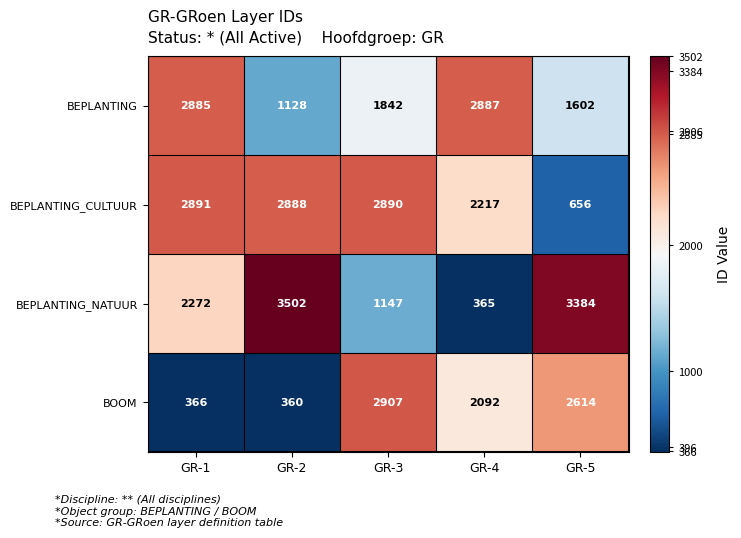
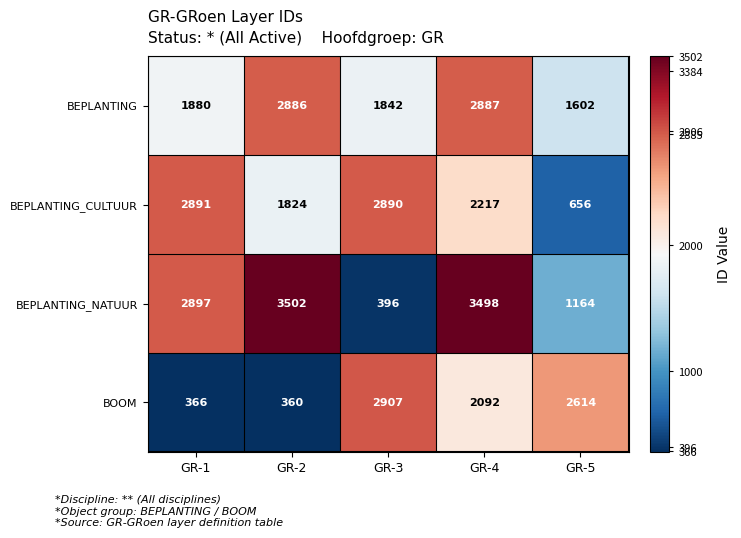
BEPLANTING, GR-1: 2885 -> 1880
BEPLANTING, GR-2: 1128 -> 2886
BEPLANTING_CULTUUR, GR-2: 2888 -> 1824
BEPLANTING_NATUUR, GR-1: 2272 -> 2897
BEPLANTING_NATUUR, GR-3: 1147 -> 396
BEPLANTING_NATUUR, GR-4: 365 -> 3498
BEPLANTING_NATUUR, GR-5: 3384 -> 1164
